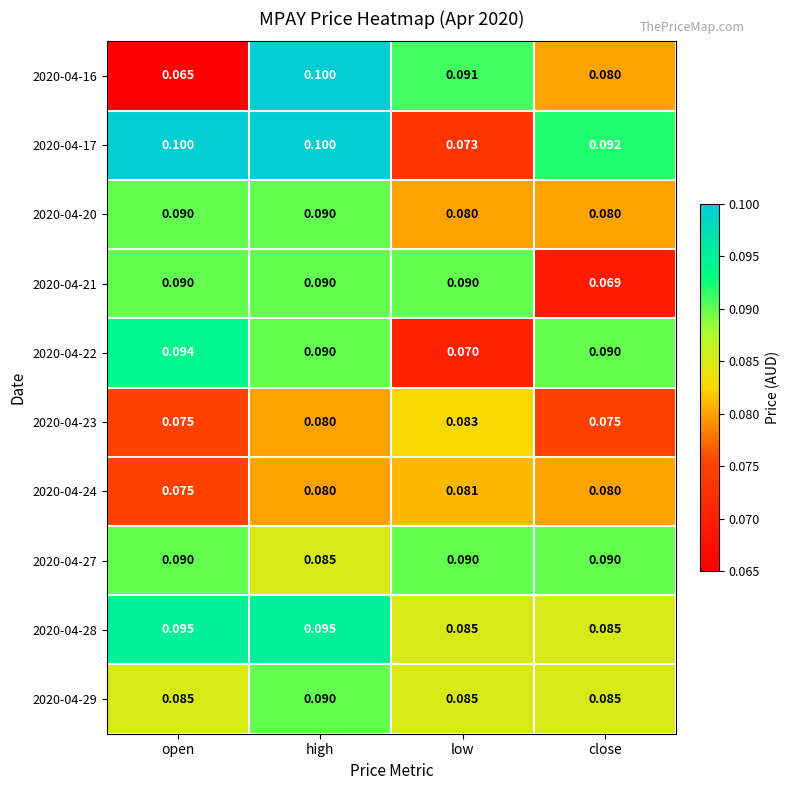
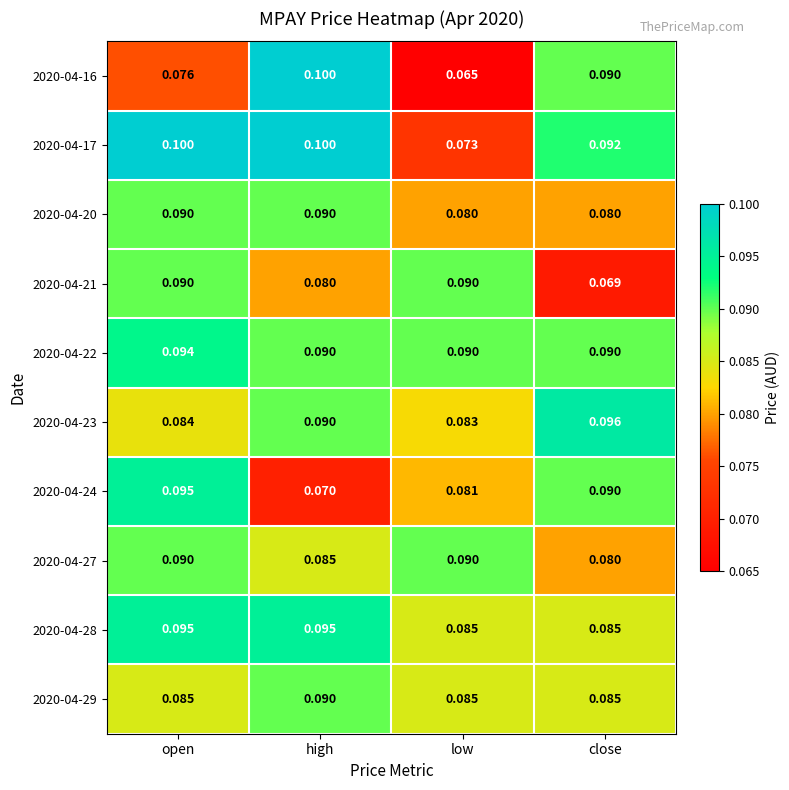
2020-04-16, open: 0.065 -> 0.076
2020-04-16, low: 0.091 -> 0.065
2020-04-16, close: 0.080 -> 0.090
2020-04-21, high: 0.090 -> 0.080
2020-04-22, low: 0.070 -> 0.090
2020-04-23, open: 0.075 -> 0.084
2020-04-23, high: 0.080 -> 0.090
2020-04-23, close: 0.075 -> 0.096
2020-04-24, open: 0.075 -> 0.095
2020-04-24, high: 0.080 -> 0.070
2020-04-24, close: 0.080 -> 0.090
2020-04-27, close: 0.090 -> 0.080
